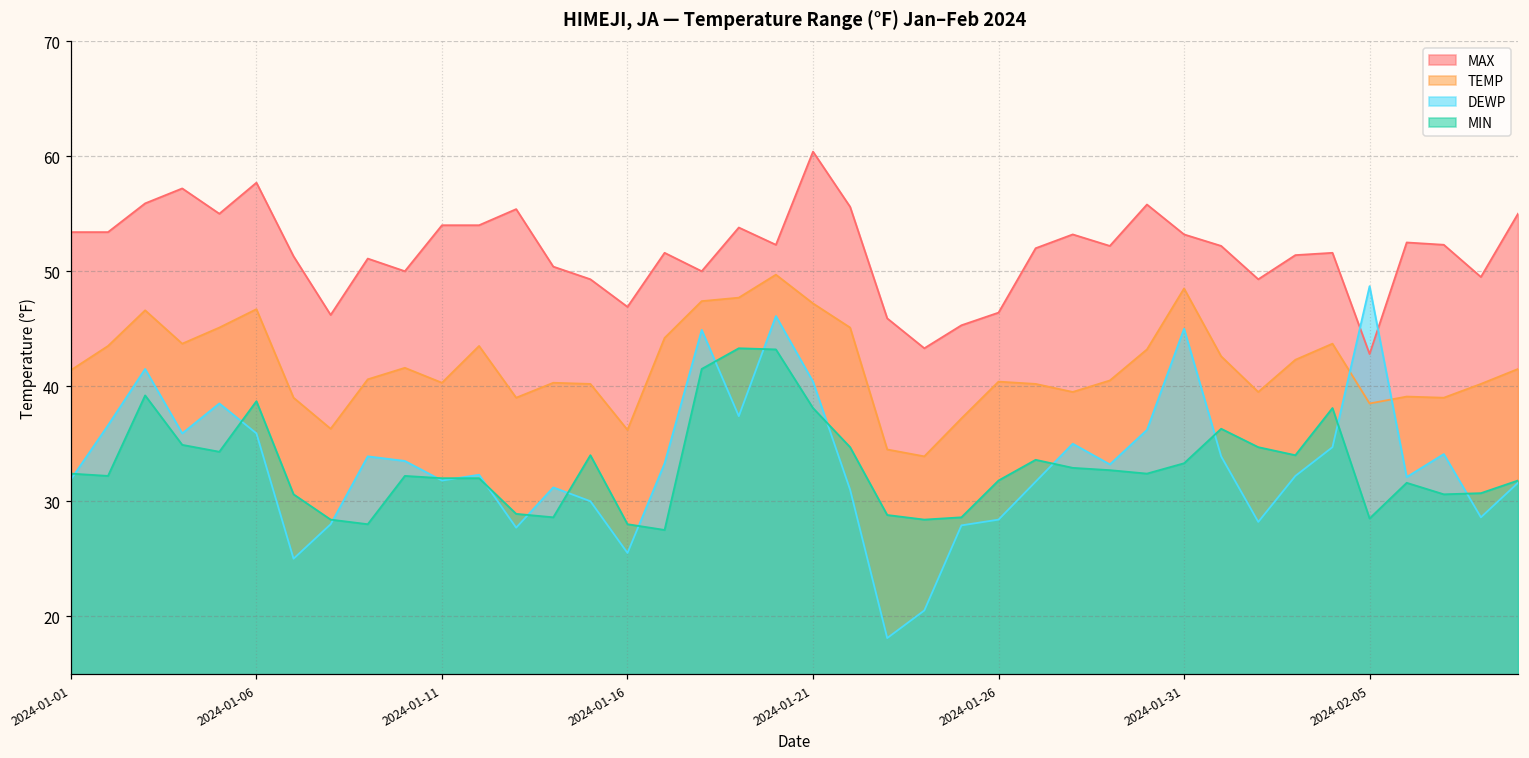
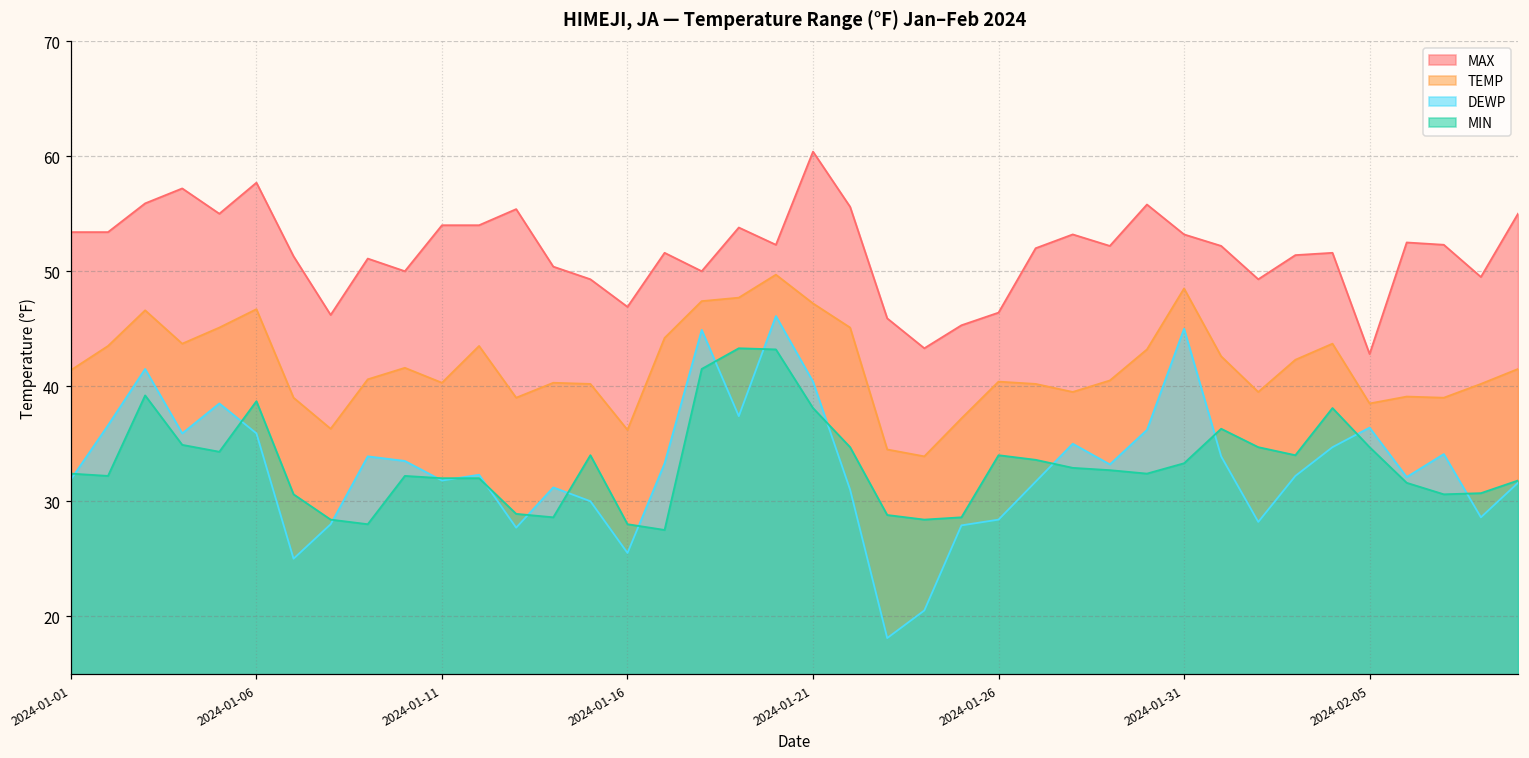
MIN, 2024-01-26: 31.8 -> 34.0
DEWP, 2024-02-05: 48.7 -> 36.4
MIN, 2024-02-05: 28.5 -> 34.7
